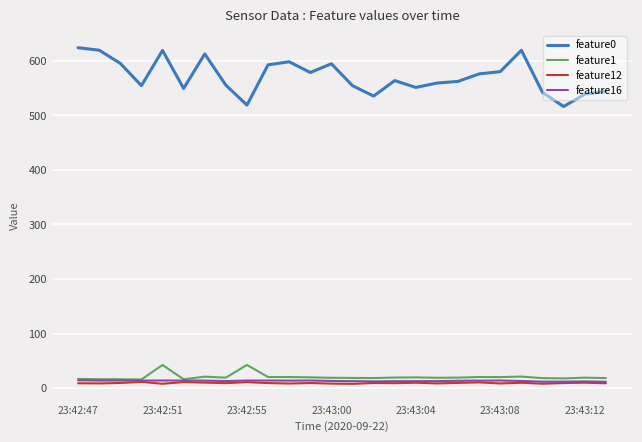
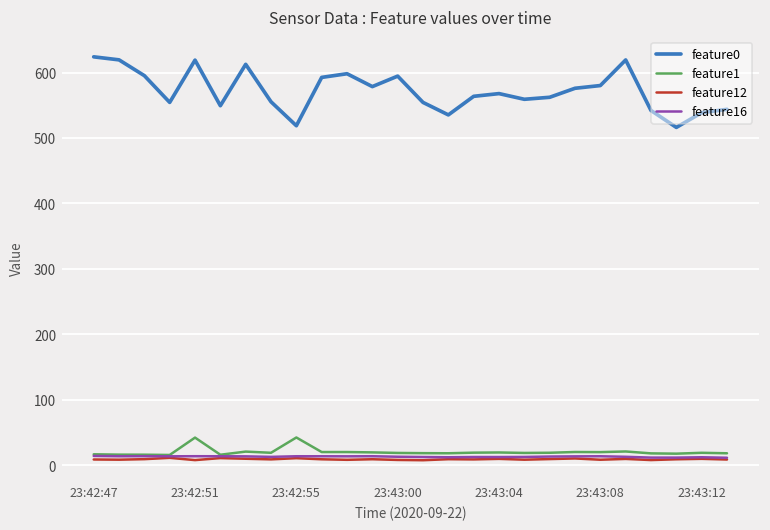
feature0, 23:43:04: 550 -> 570
